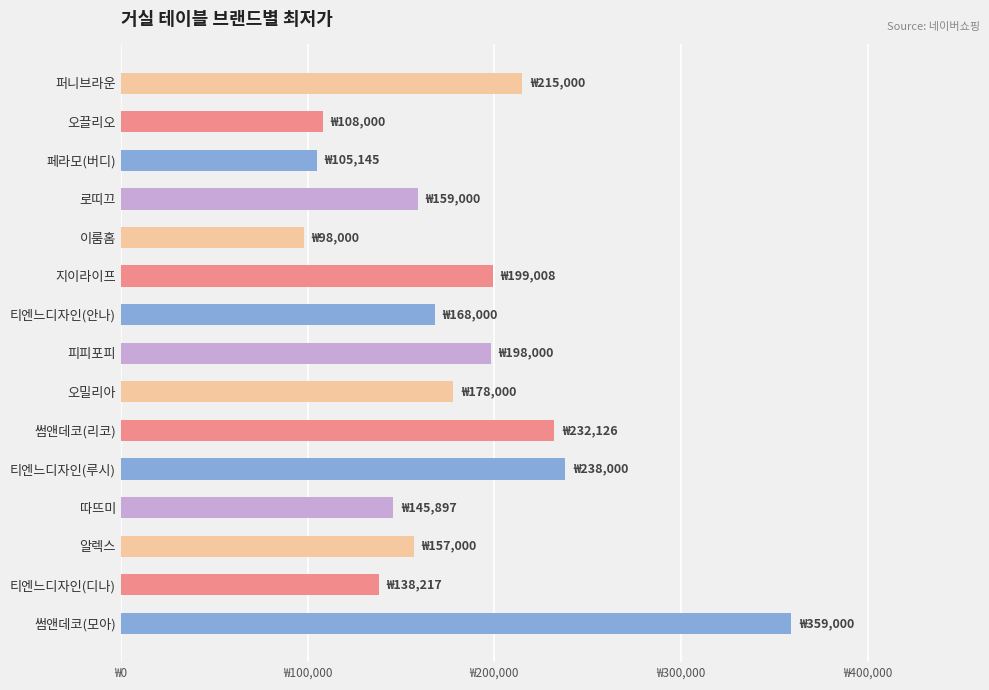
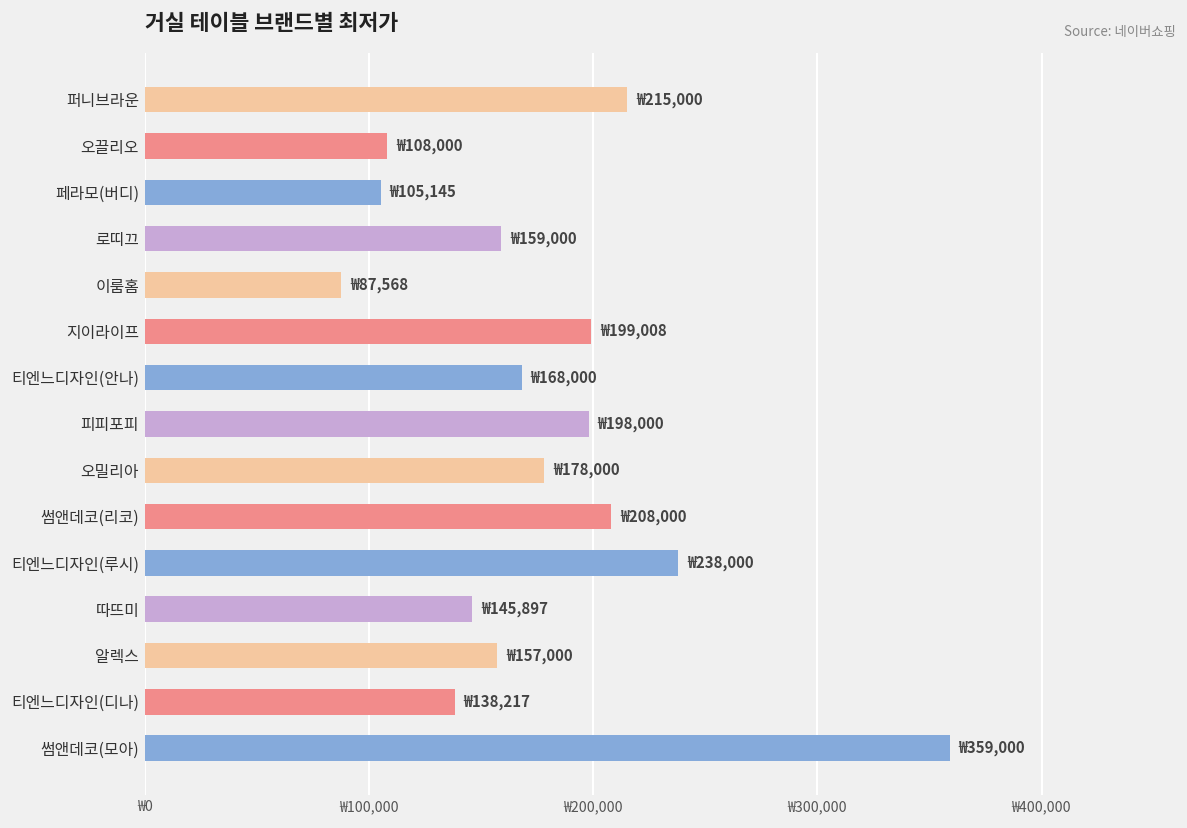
이룸홈: 98,000 -> 87,568
썸앤데코(리코): 232,126 -> 208,000
